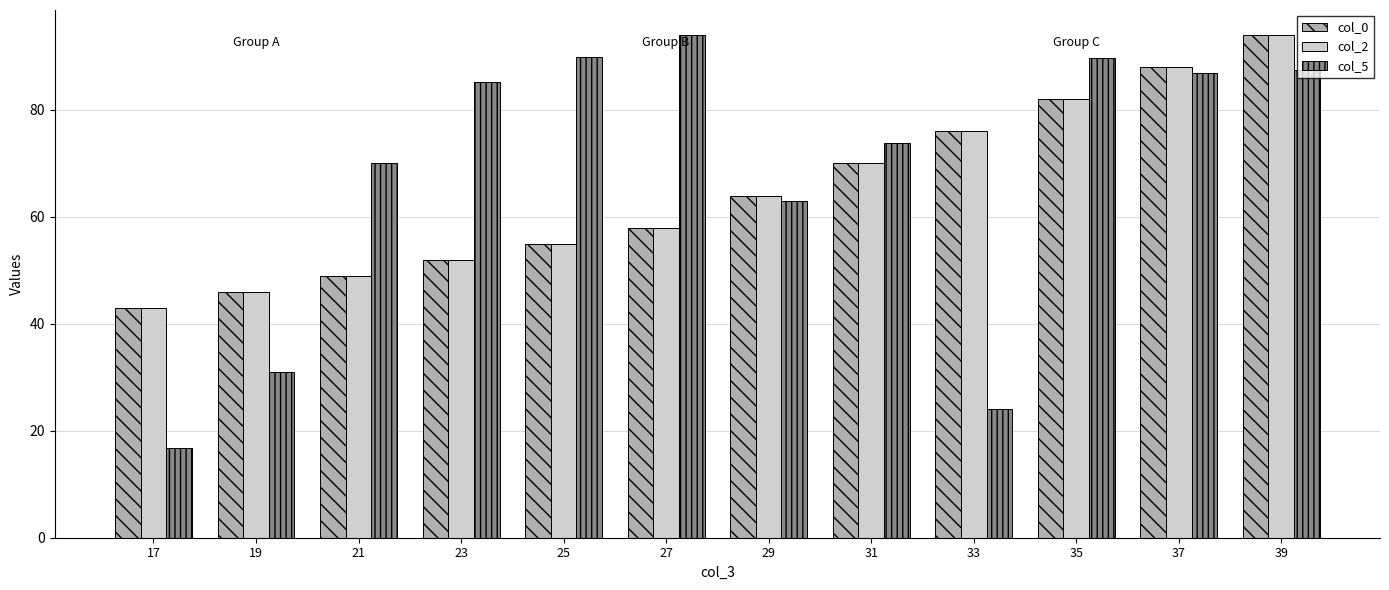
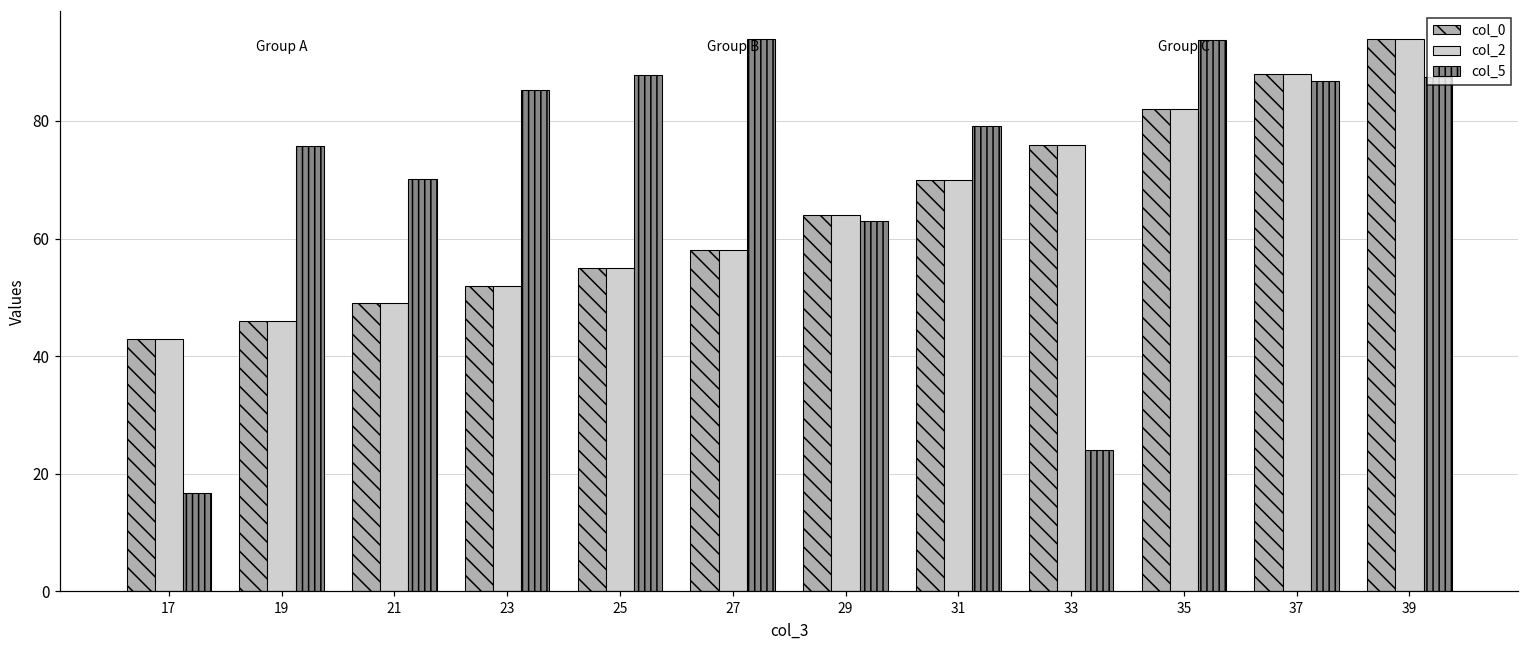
col_5, 19: 31 -> 76
col_5, 25: 90 -> 88
col_5, 31: 74 -> 79
col_5, 35: 90 -> 94
